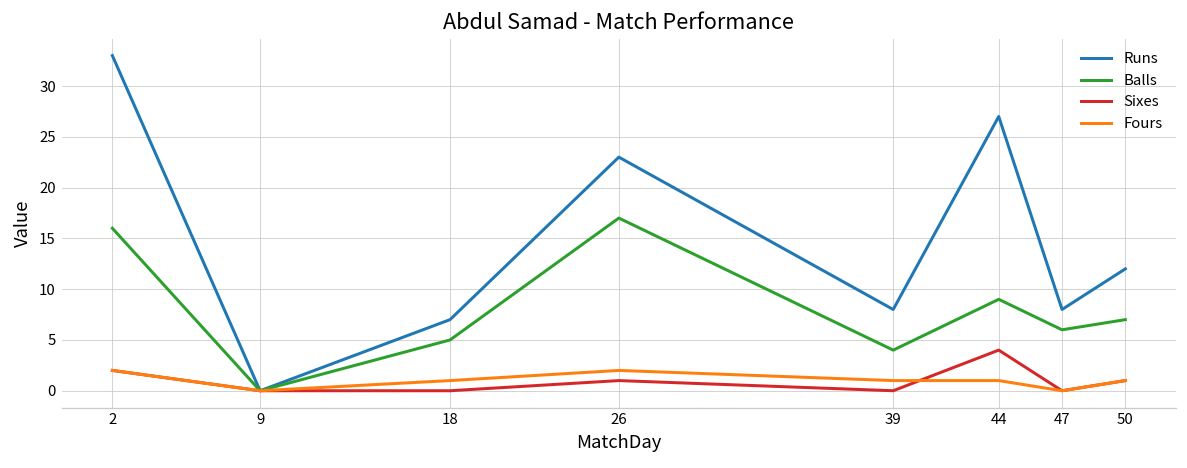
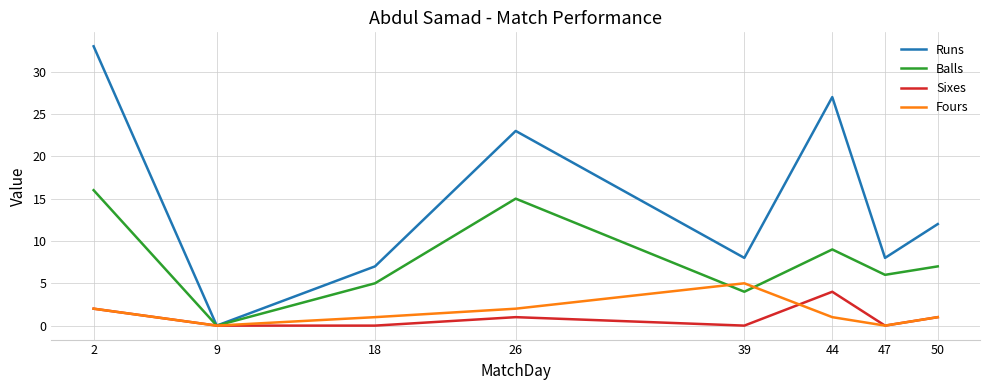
Balls, 26: 17 -> 15
Fours, 39: 1 -> 5
